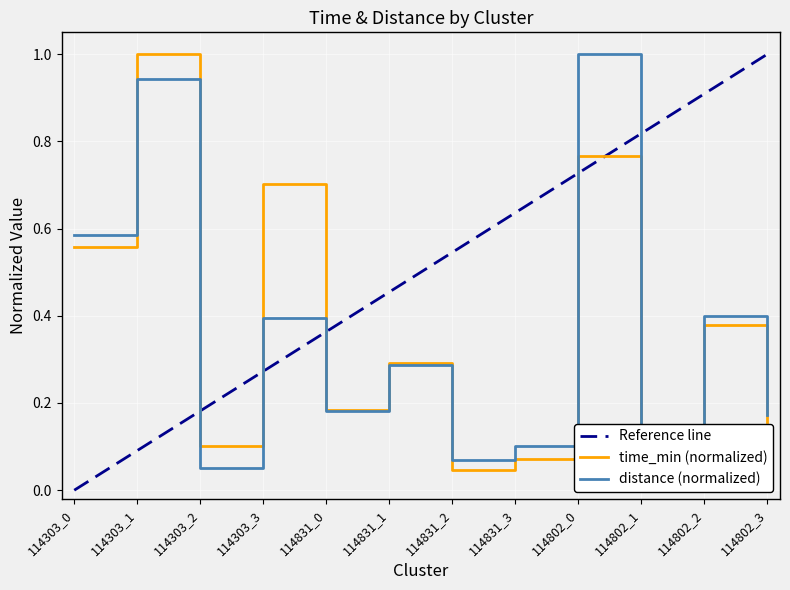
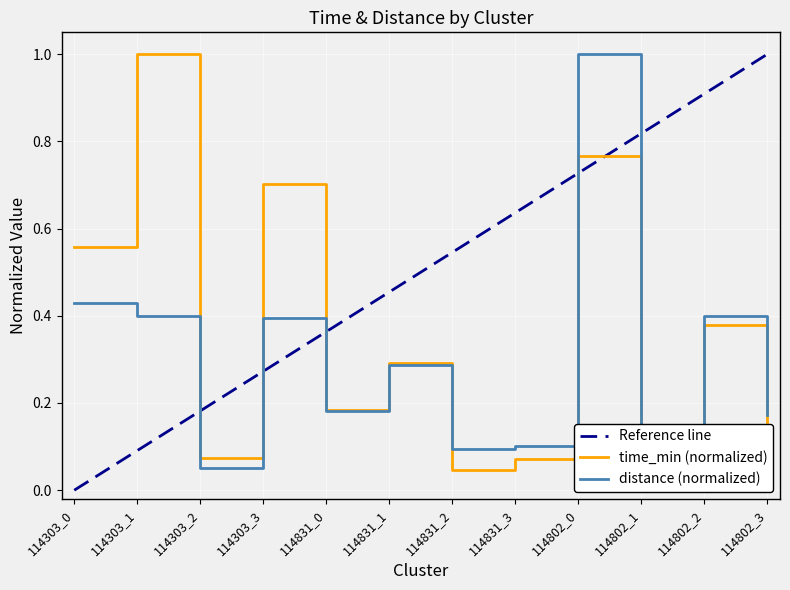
distance (normalized), 114303_0: 0.59 -> 0.43
distance (normalized), 114303_1: 0.94 -> 0.40
time_min (normalized), 114303_2: 0.10 -> 0.07
distance (normalized), 114831_2: 0.07 -> 0.09
